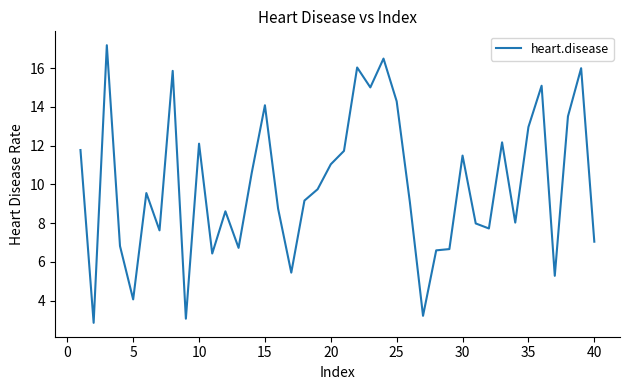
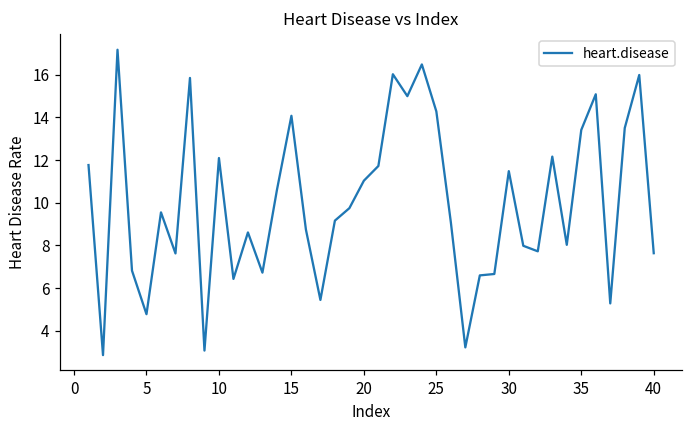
5: 4.1 -> 4.8
35: 13.0 -> 13.4
40: 7.0 -> 7.6
